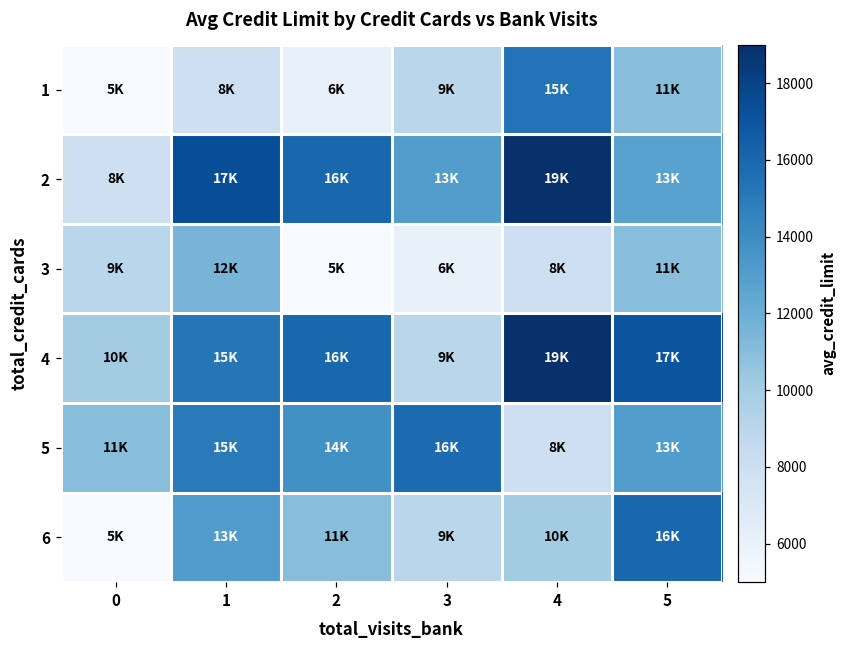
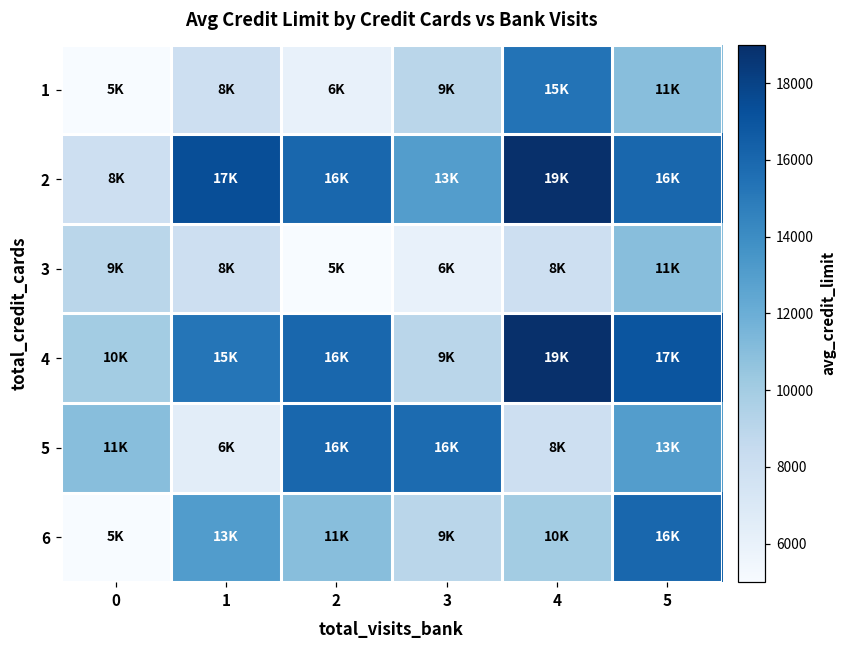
2, 5: 13K -> 16K
3, 1: 12K -> 8K
5, 1: 15K -> 6K
5, 2: 14K -> 16K
